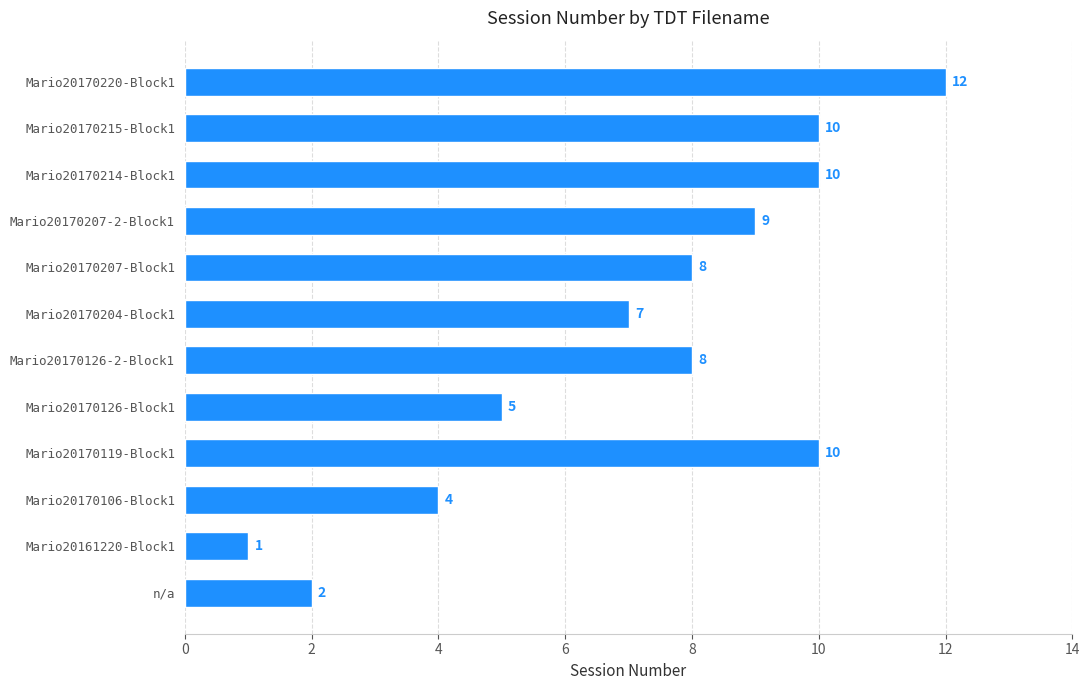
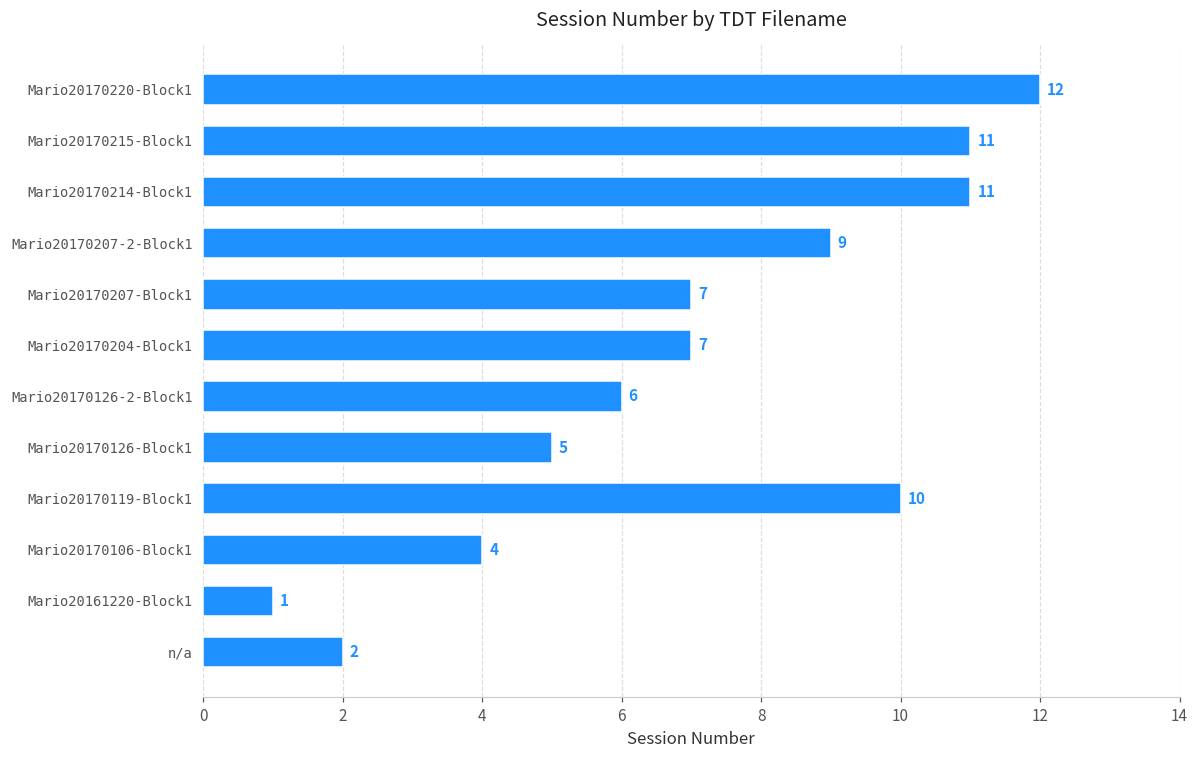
Mario20170215-Block1: 10 -> 11
Mario20170214-Block1: 10 -> 11
Mario20170207-Block1: 8 -> 7
Mario20170126-2-Block1: 8 -> 6
